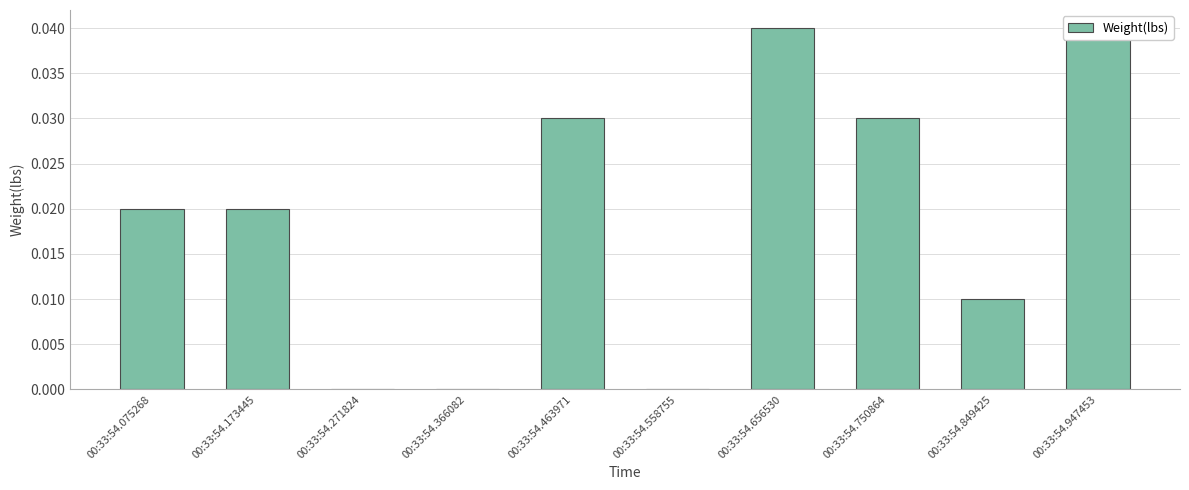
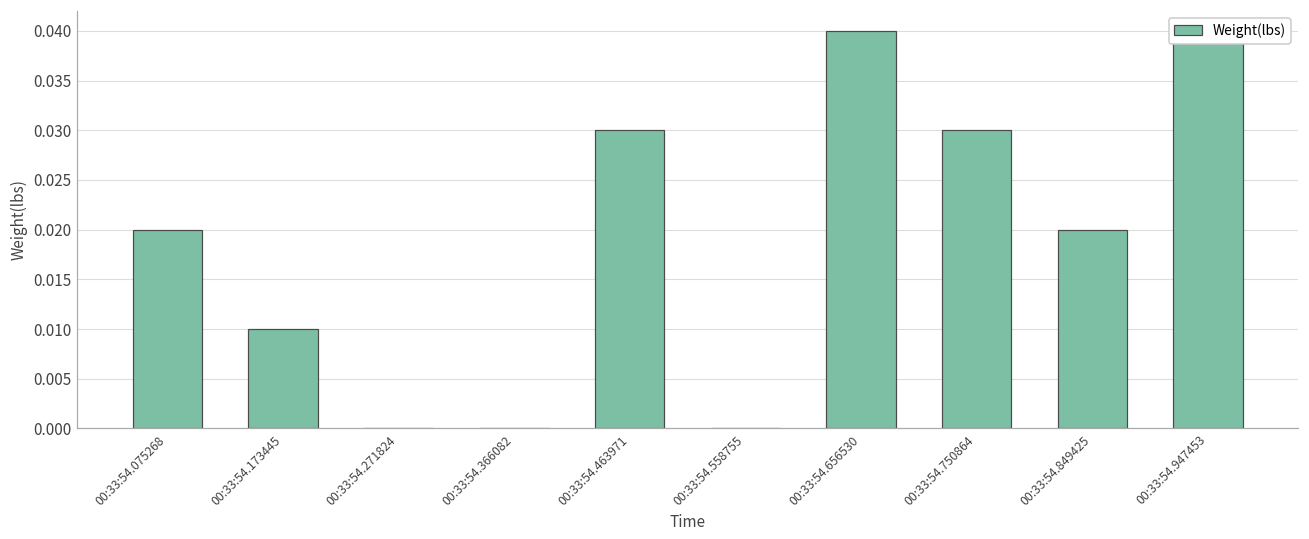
00:33:54.173445: 0.02 -> 0.01
00:33:54.849425: 0.01 -> 0.02
